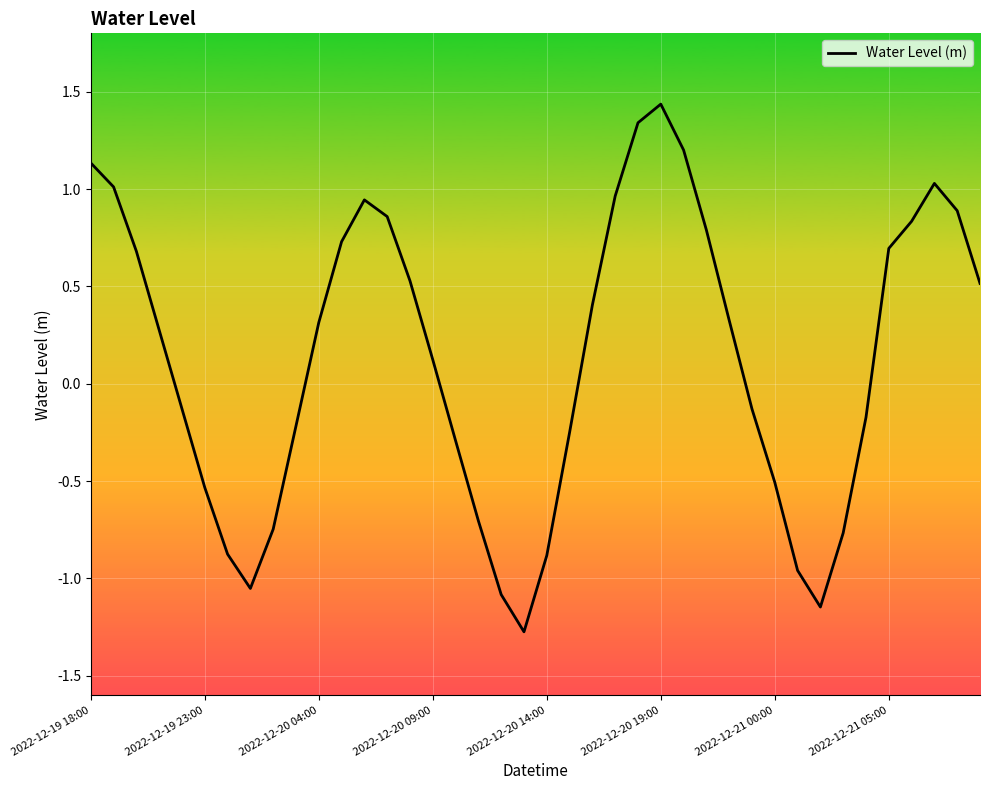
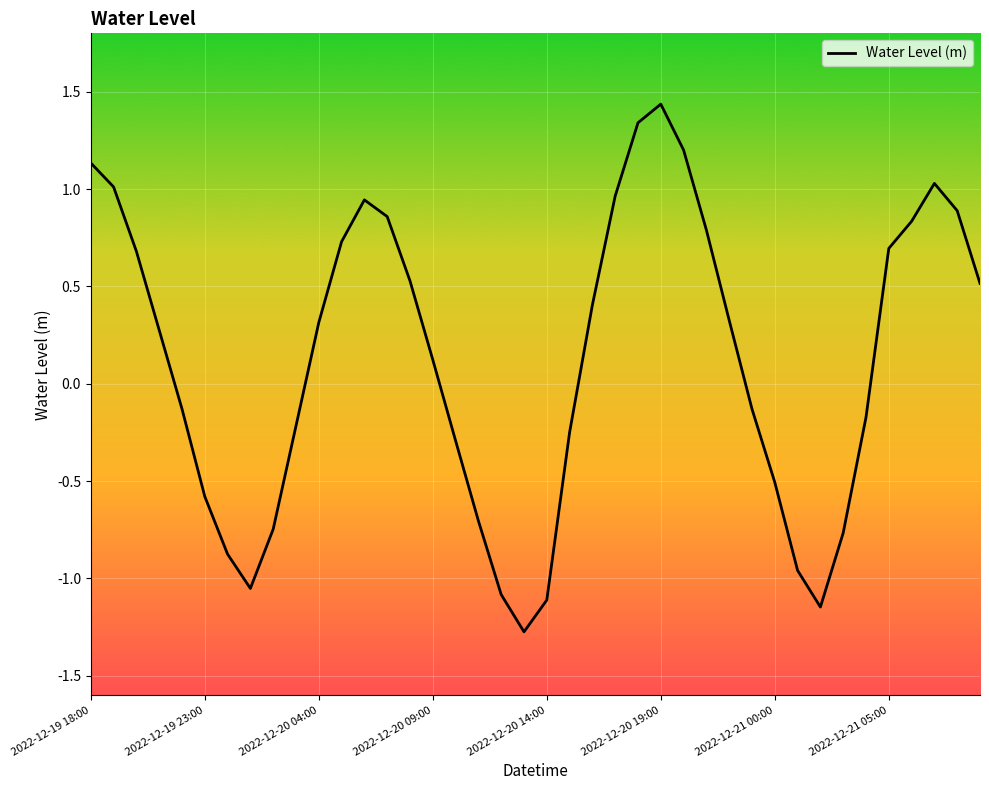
2022-12-19 23:00: -0.53 -> -0.58
2022-12-20 14:00: -0.88 -> -1.11
